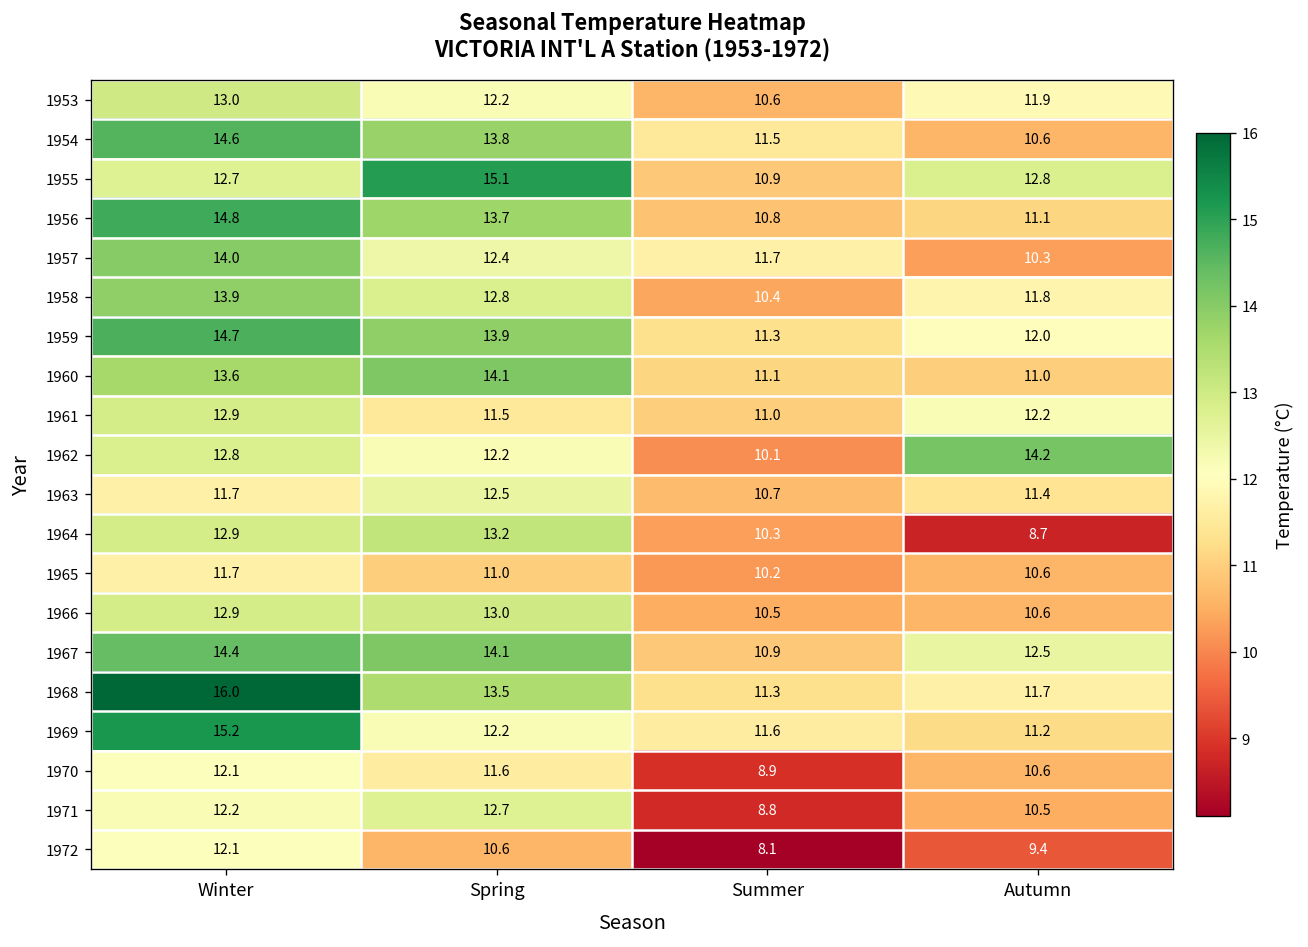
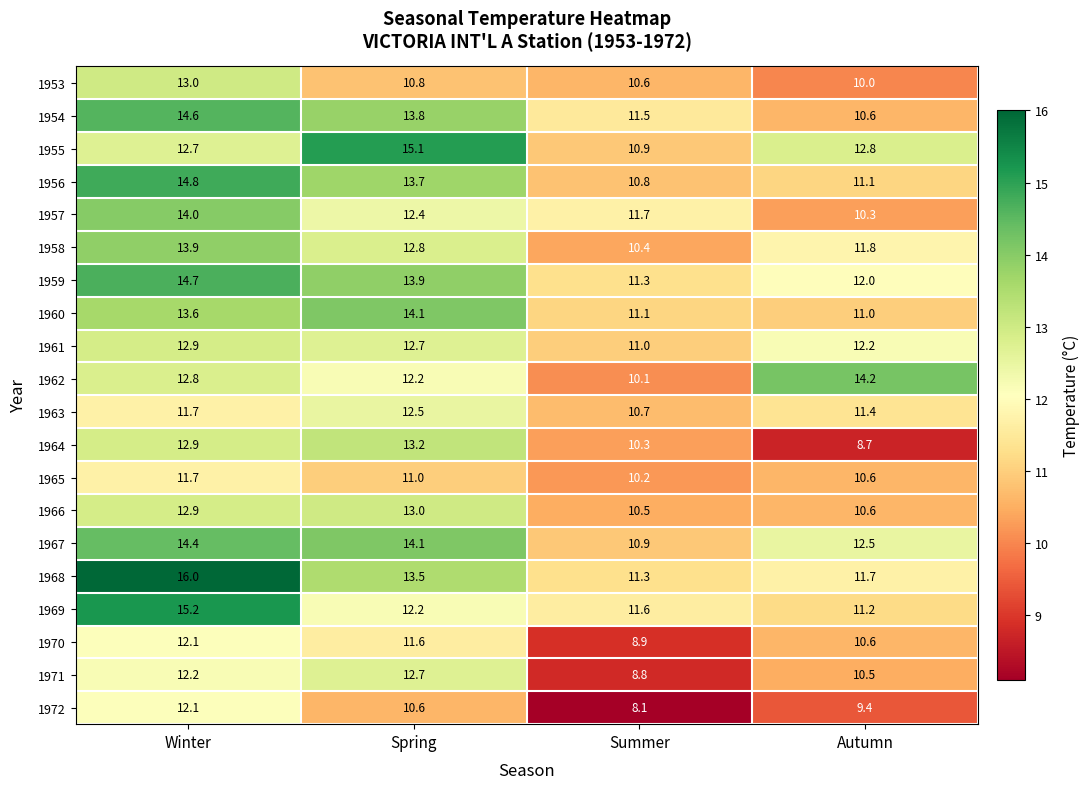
1953, Spring: 12.2 -> 10.8
1953, Autumn: 11.9 -> 10.0
1961, Spring: 11.5 -> 12.7
